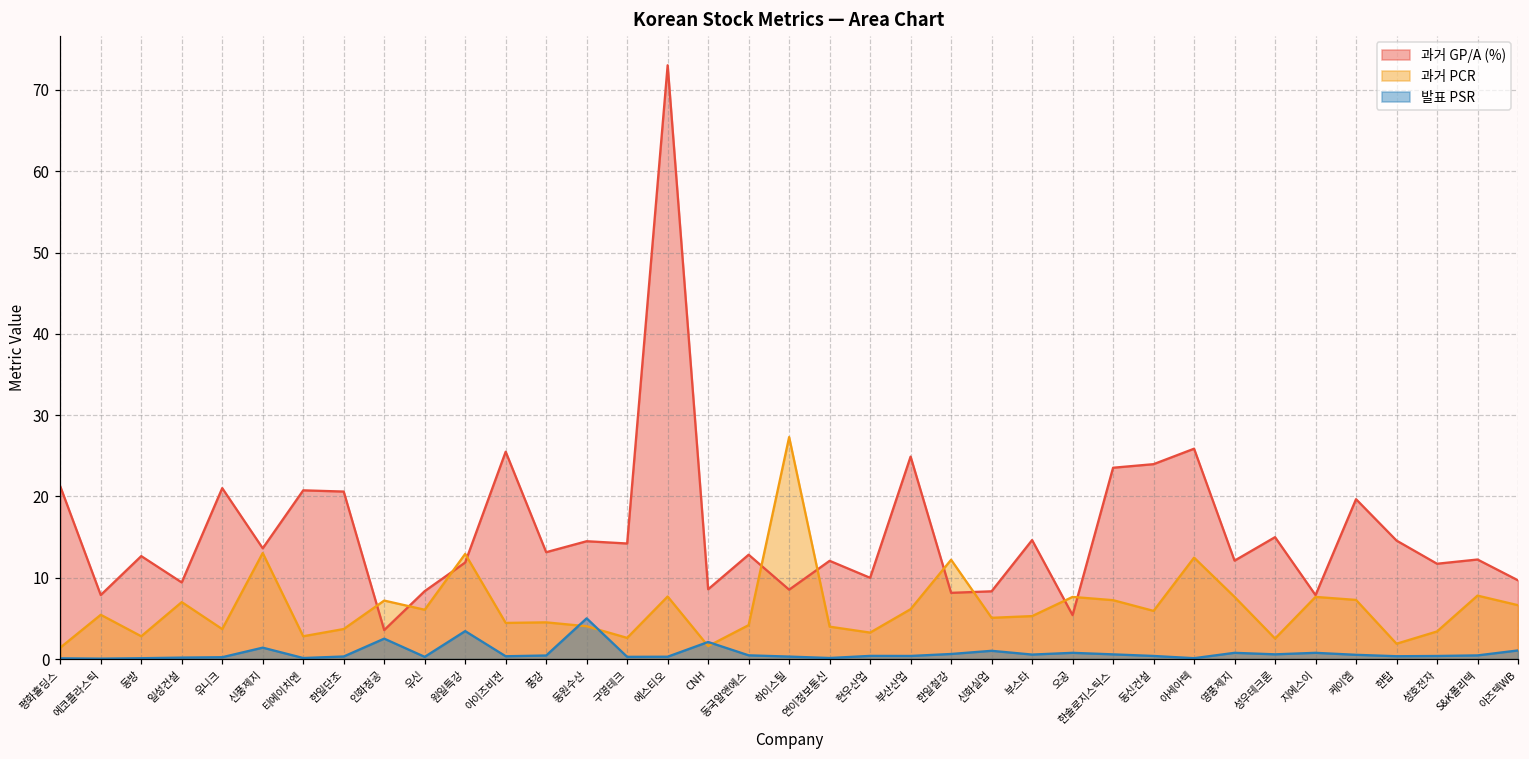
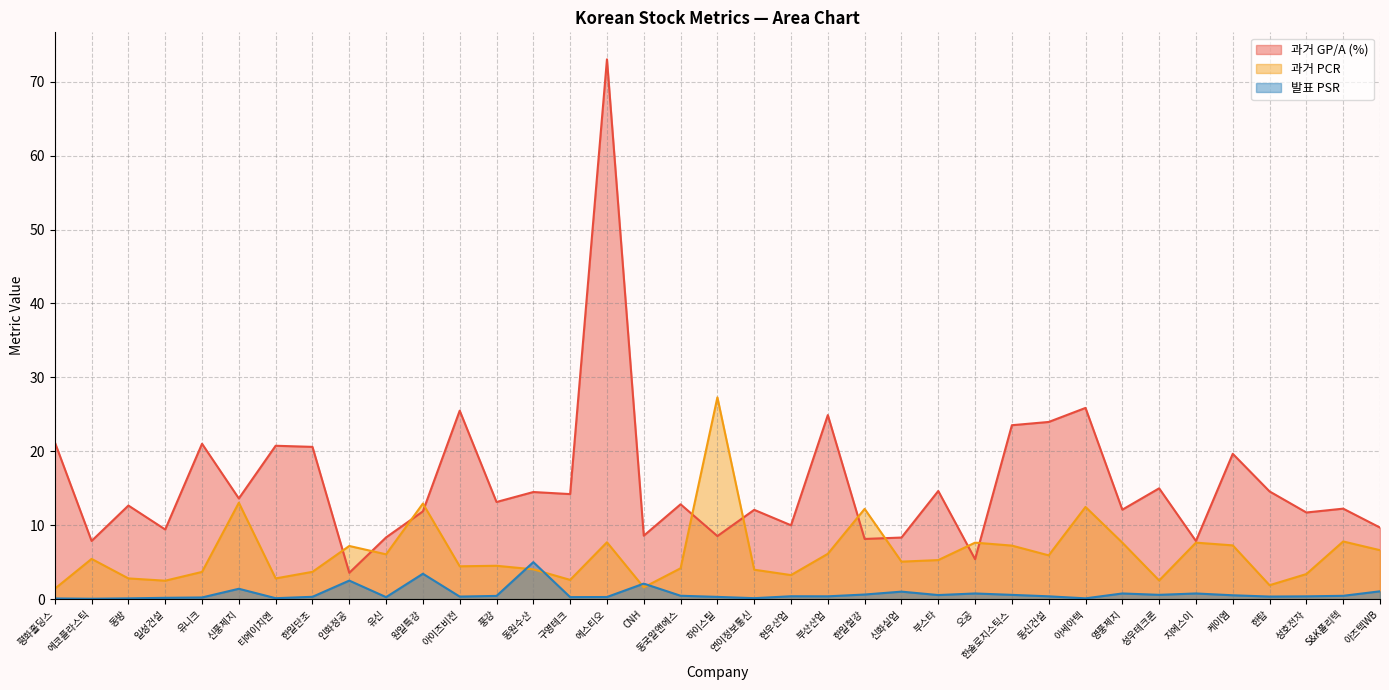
과거 PCR, 일성건설: 7 -> 2
